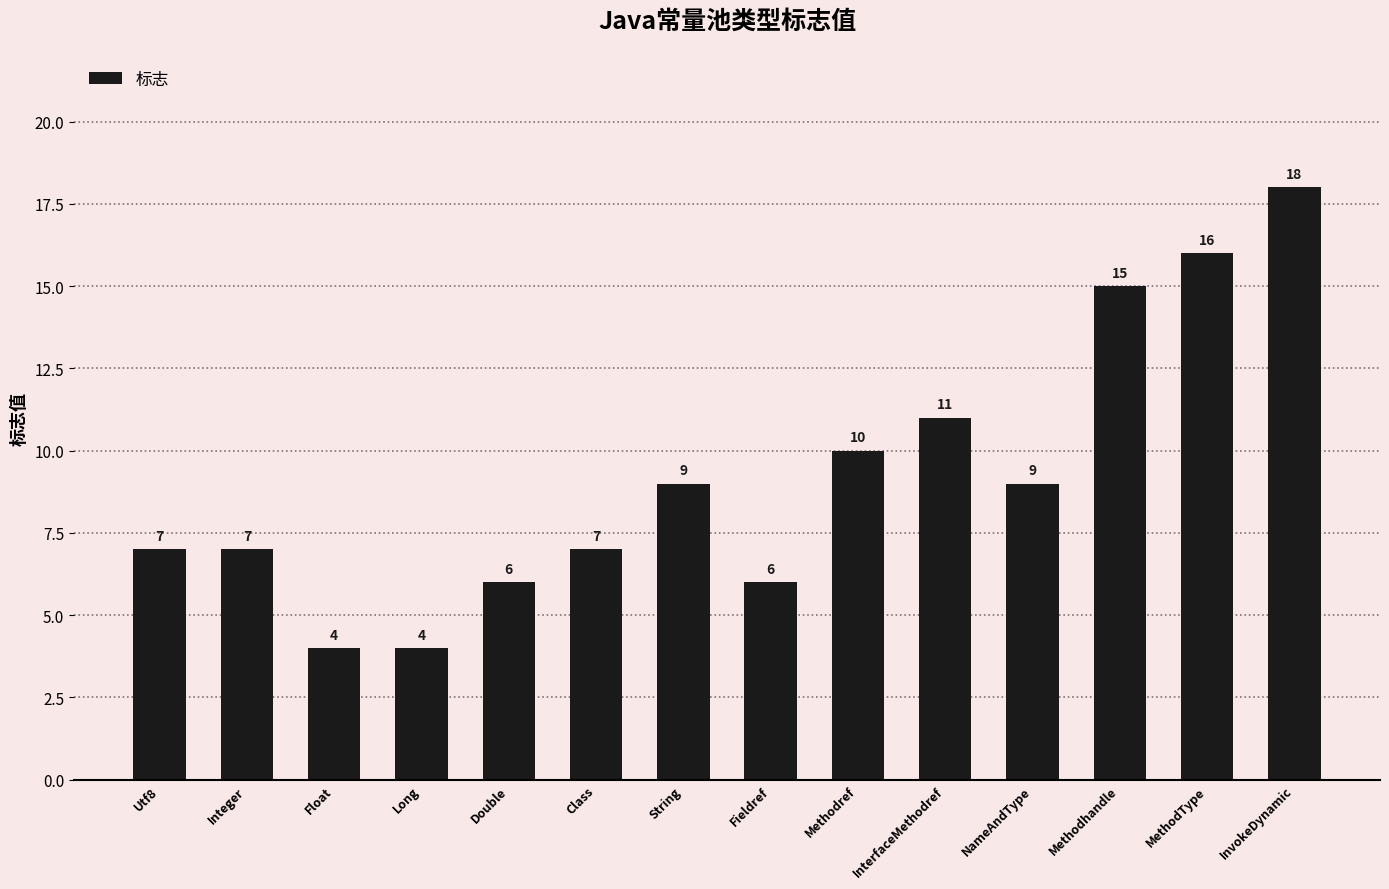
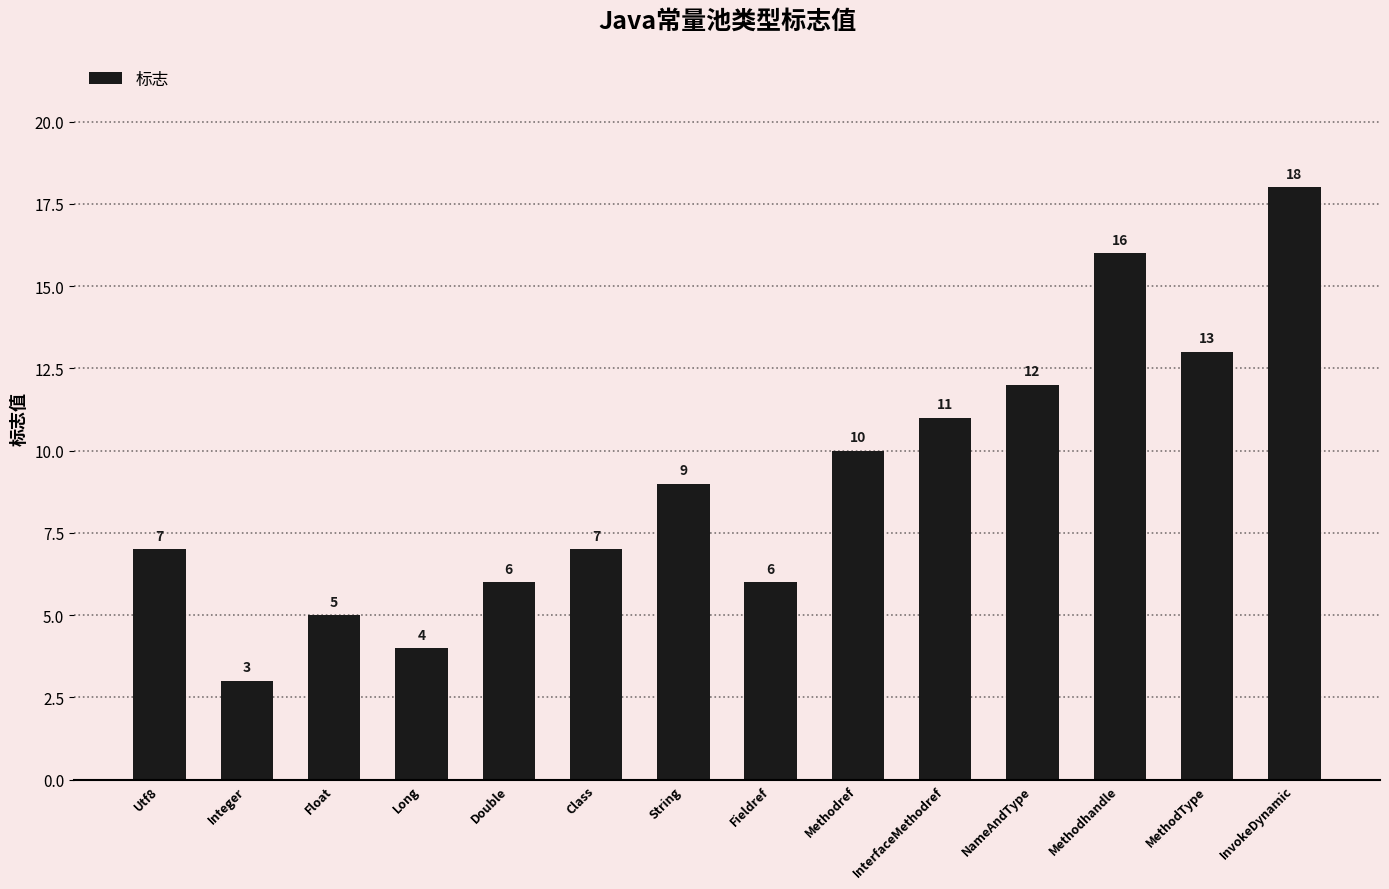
Integer: 7 -> 3
Float: 4 -> 5
NameAndType: 9 -> 12
Methodhandle: 15 -> 16
MethodType: 16 -> 13
